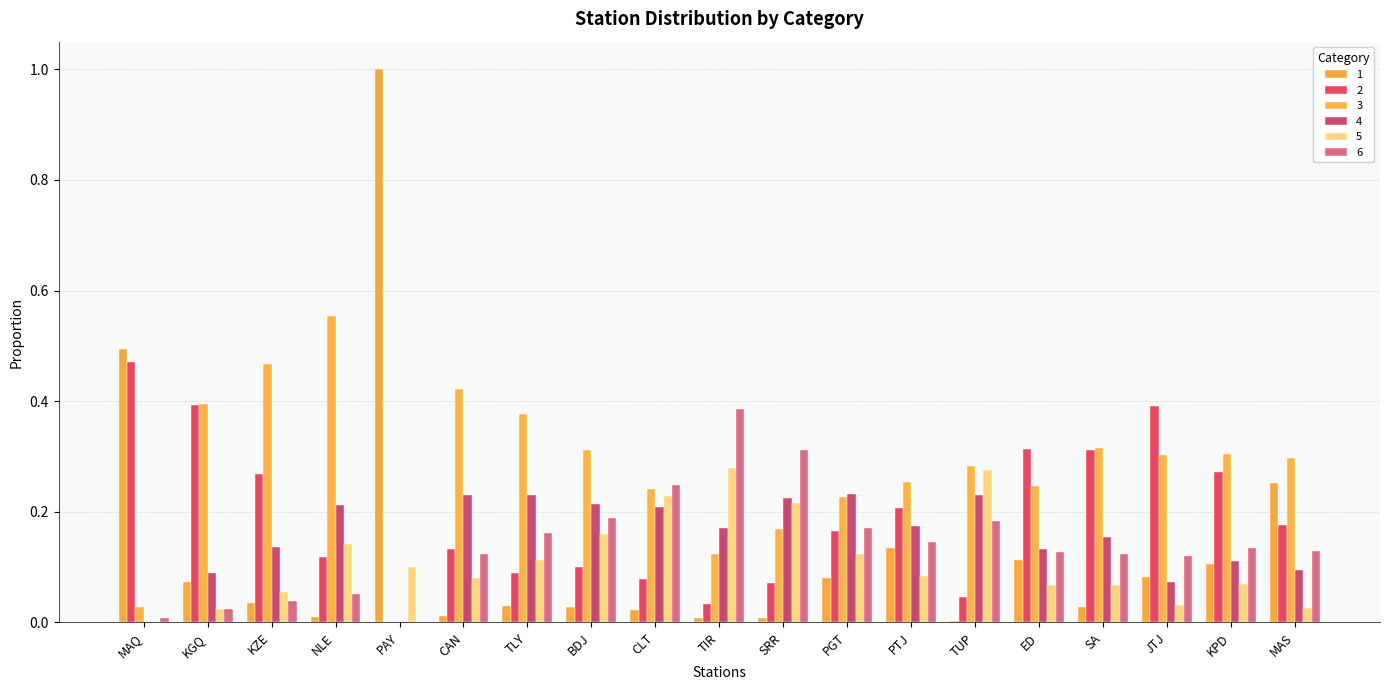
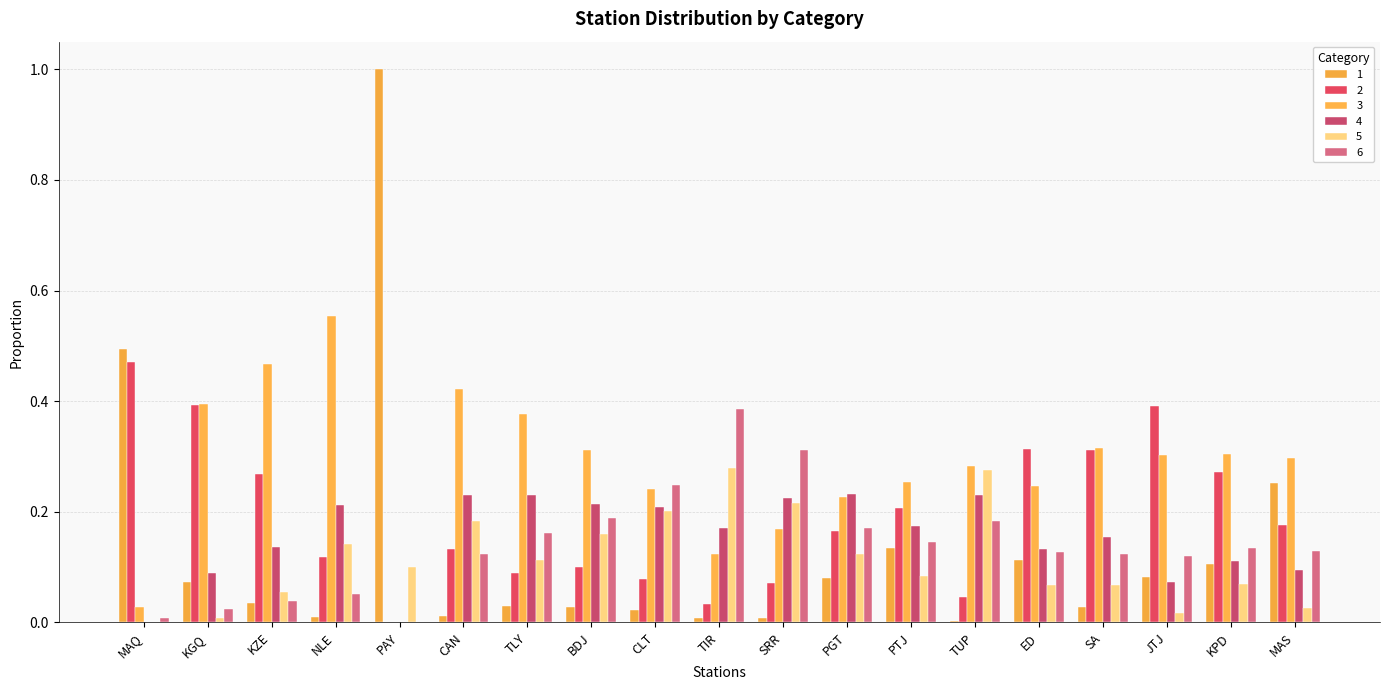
5, KGQ: 0.02 -> 0.01
5, CAN: 0.08 -> 0.18
5, CLT: 0.23 -> 0.20
5, JTJ: 0.03 -> 0.02
